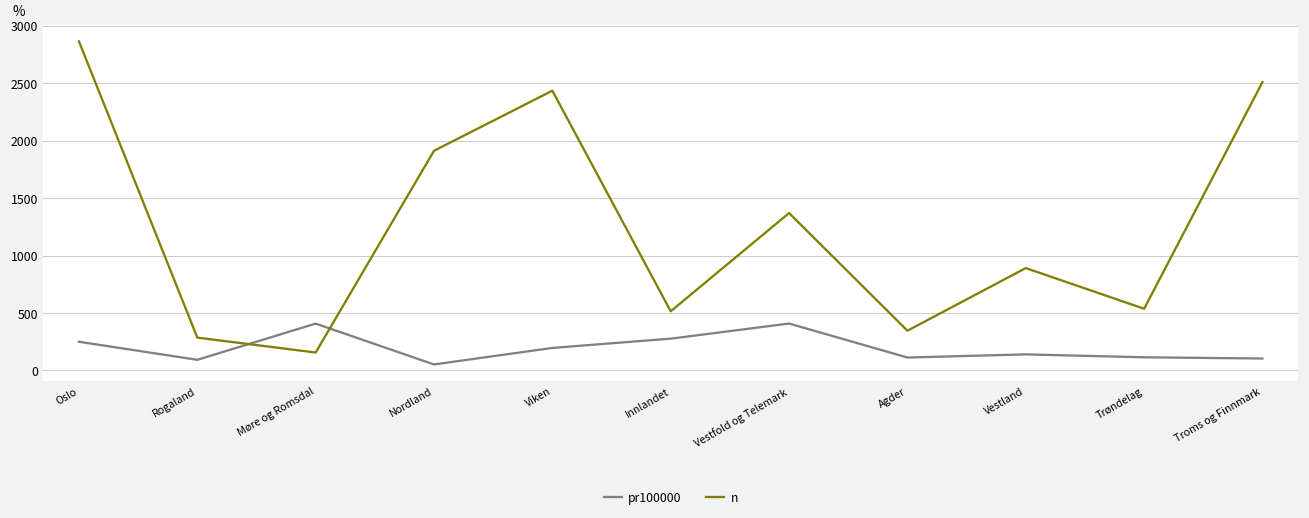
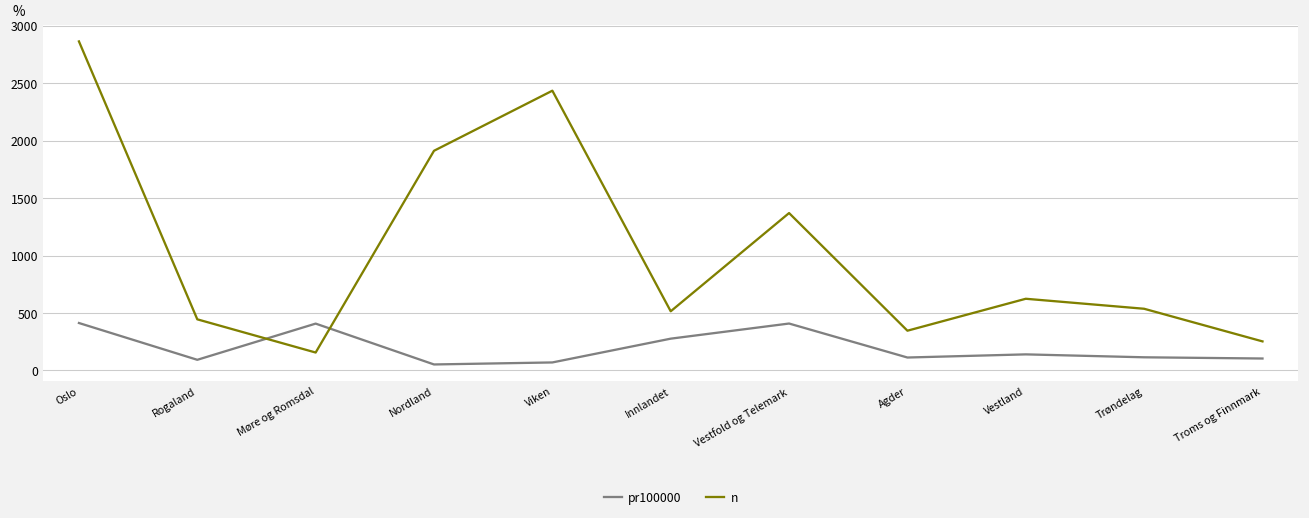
pr100000, Oslo: 250 -> 410
n, Rogaland: 290 -> 450
pr100000, Viken: 200 -> 70
n, Vestland: 890 -> 620
n, Troms og Finnmark: 2510 -> 250
